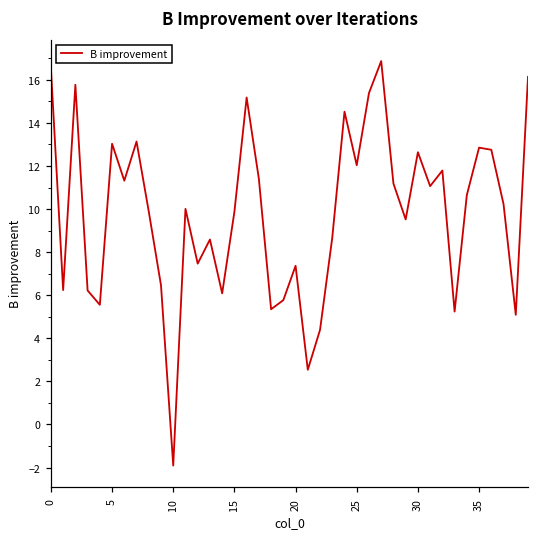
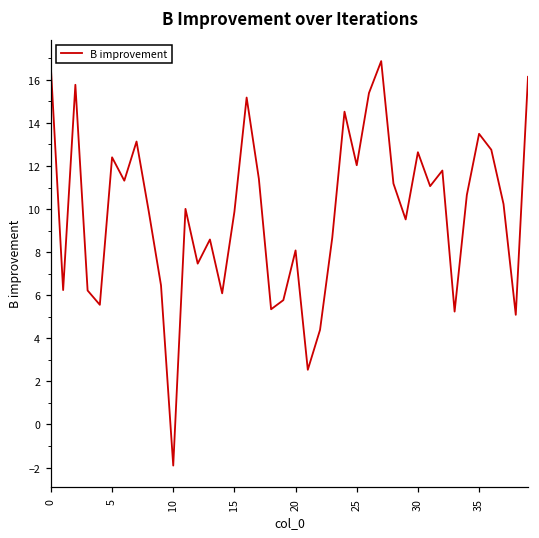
5: 13.0 -> 12.4
20: 7.4 -> 8.1
35: 12.9 -> 13.5
